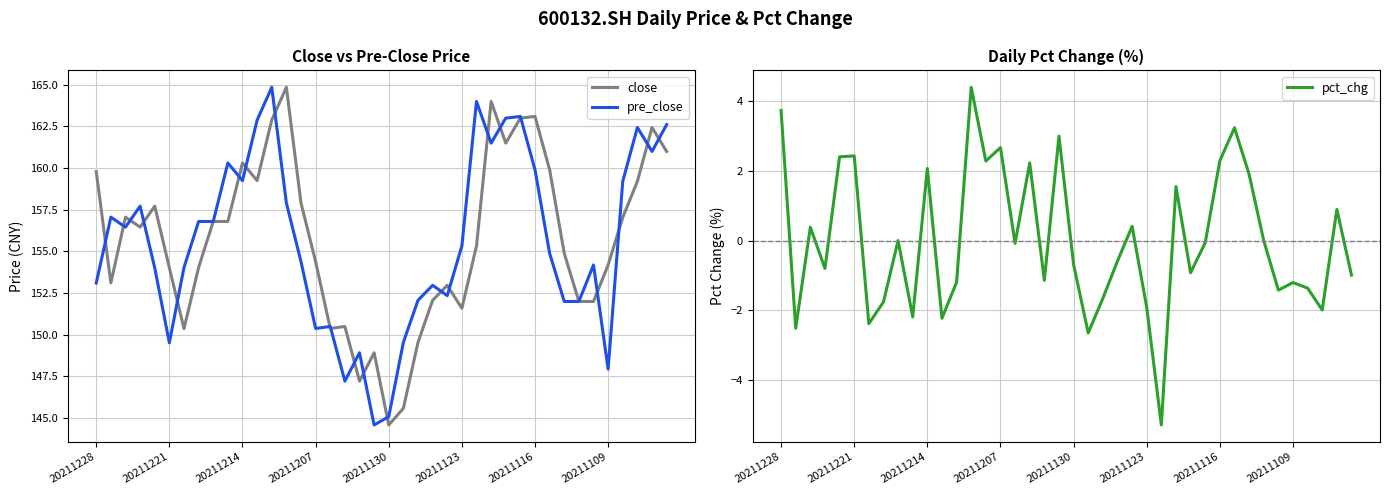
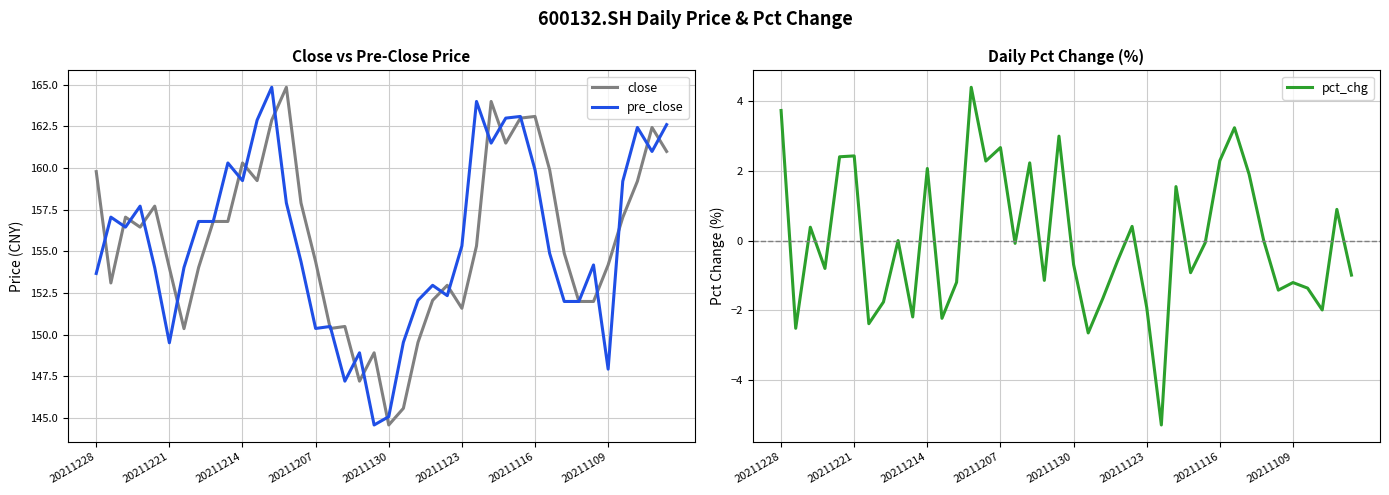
Close vs Pre-Close Price, pre_close, 20211228: 153.1 -> 153.7
